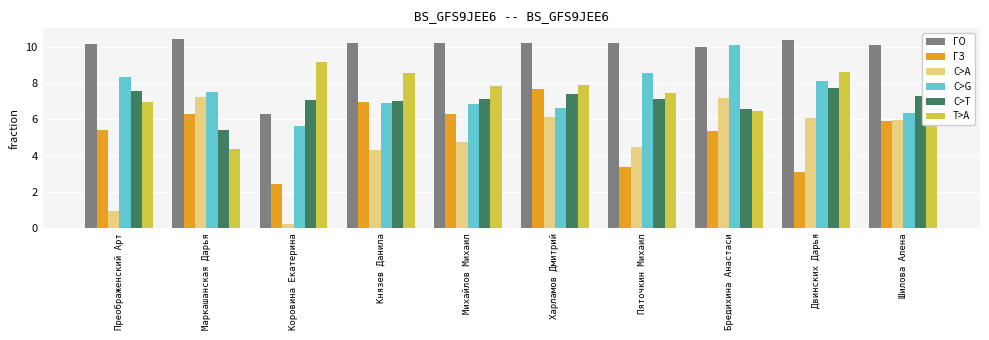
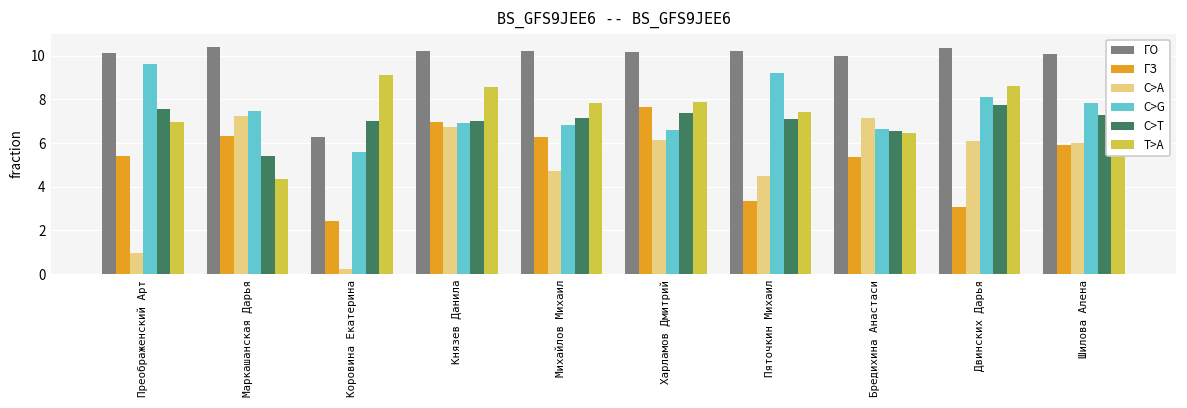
C>G, Преображенский Арт: 8.3 -> 9.6
C>A, Князев Данила: 4.3 -> 6.7
C>G, Пяточкин Михаил: 8.5 -> 9.2
C>G, Бредихина Анастаси: 10.1 -> 6.6
C>G, Шилова Алена: 6.3 -> 7.9
